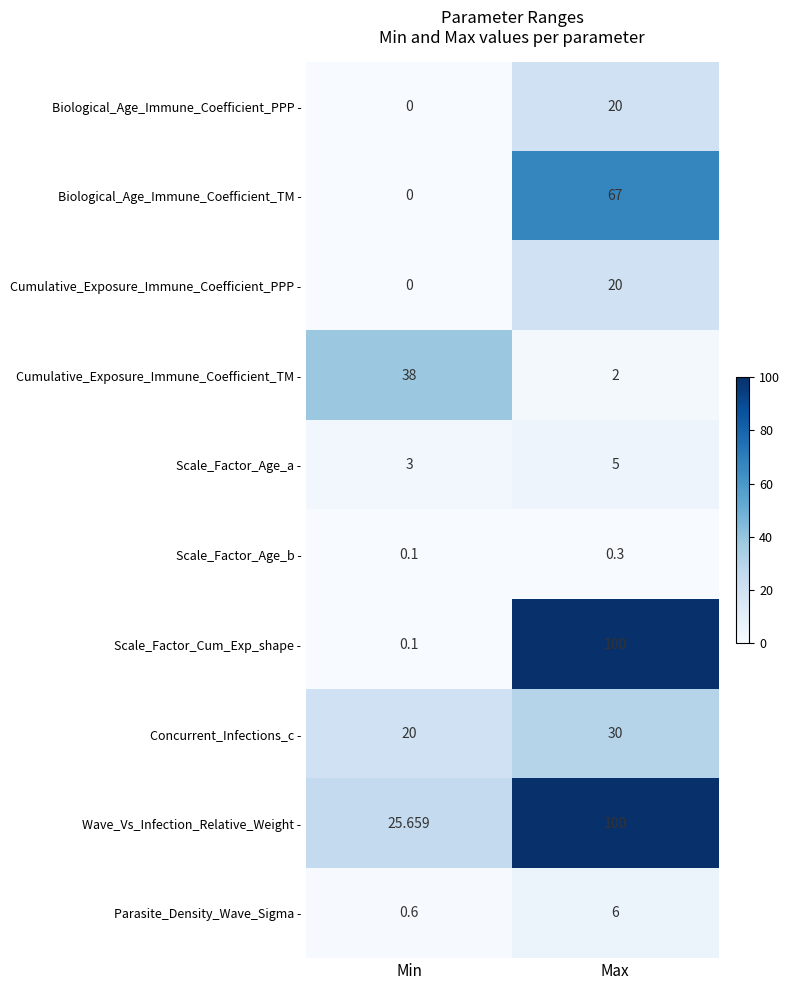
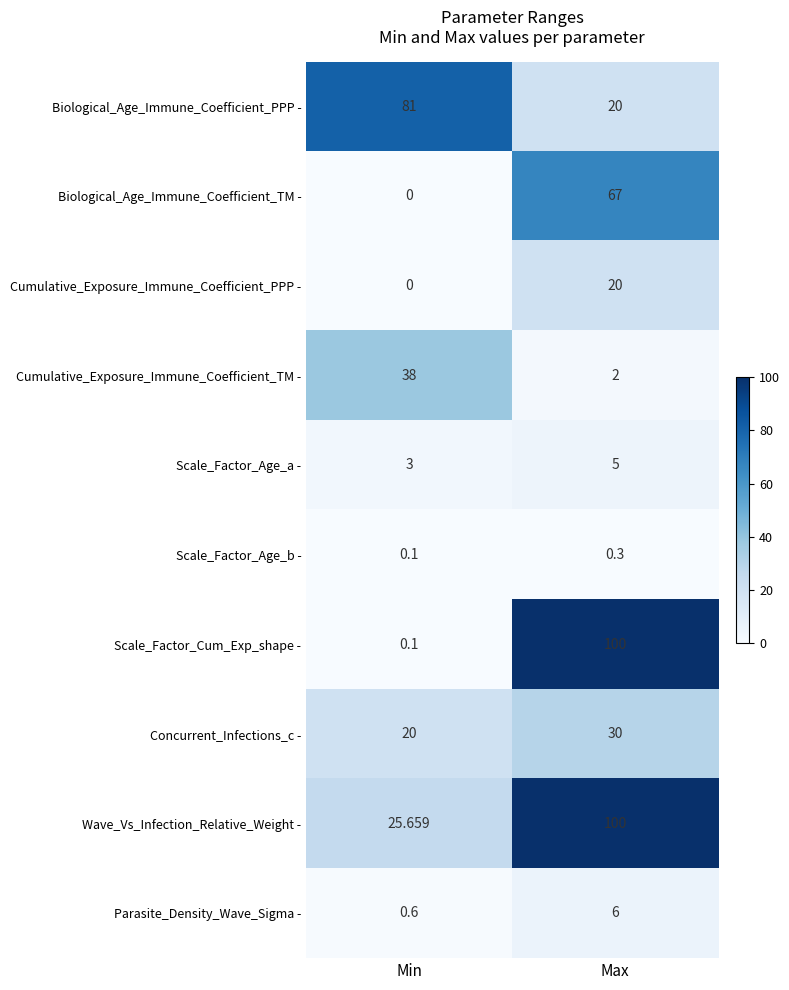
Biological_Age_Immune_Coefficient_PPP -, Min: 0 -> 81
